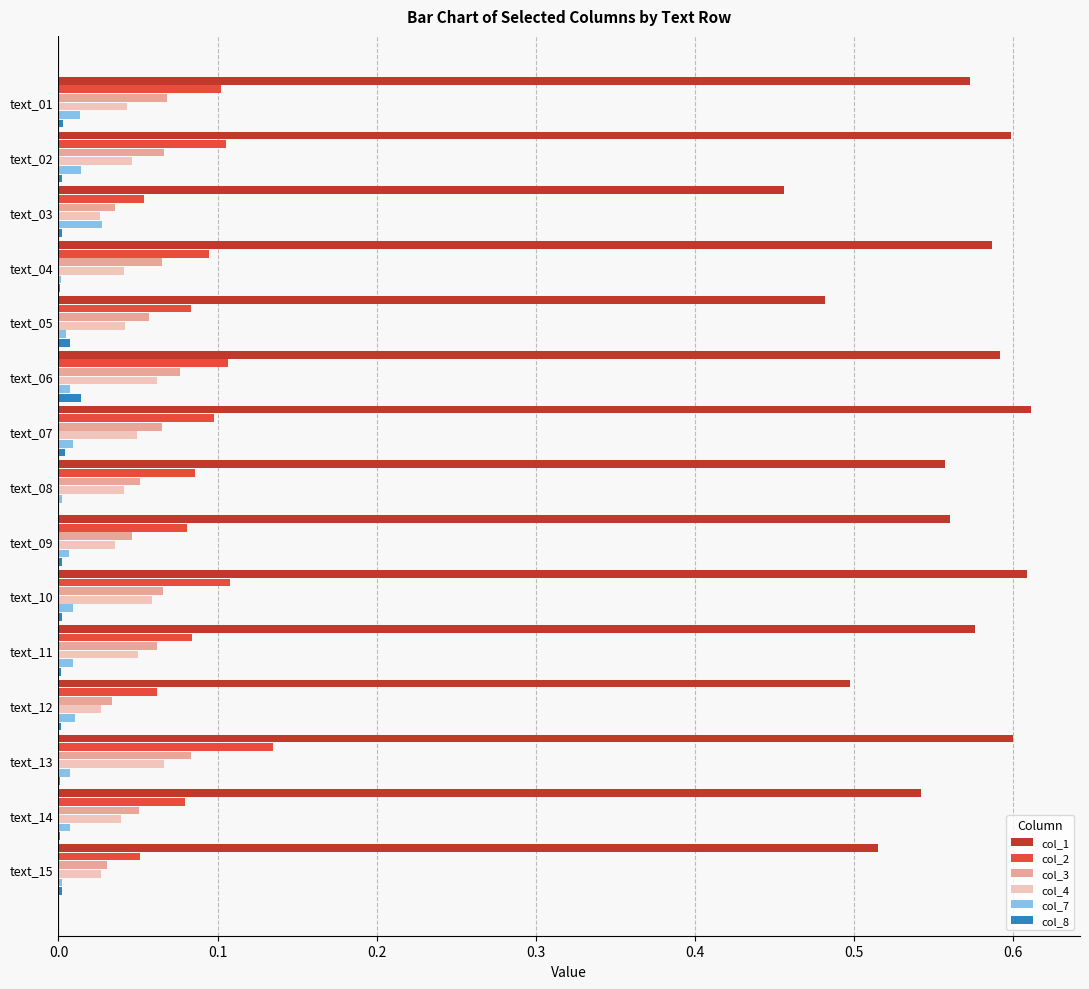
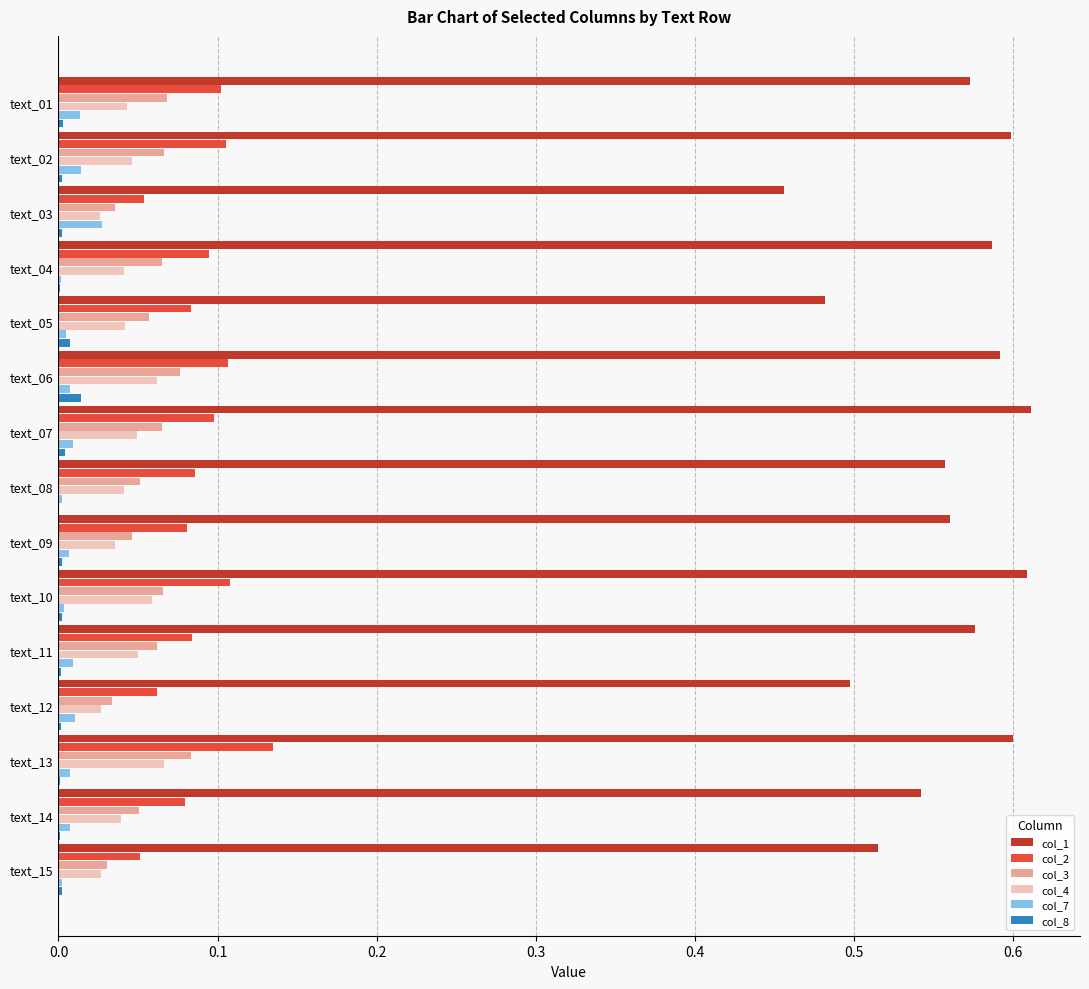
col_7, text_10: 0.009 -> 0.003
